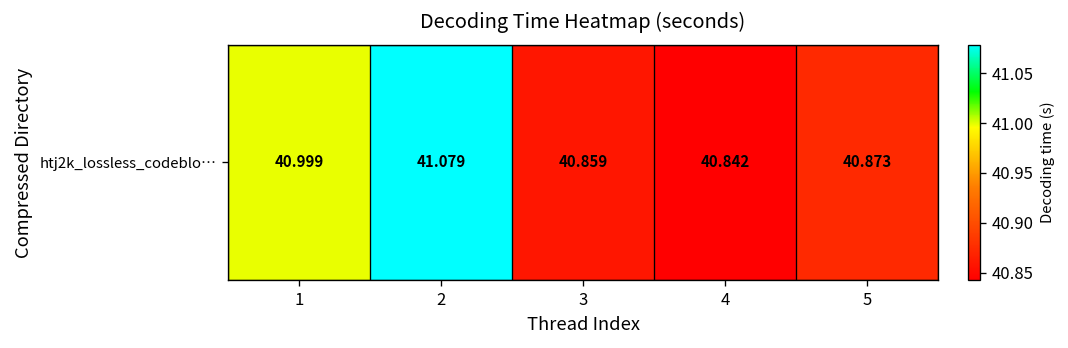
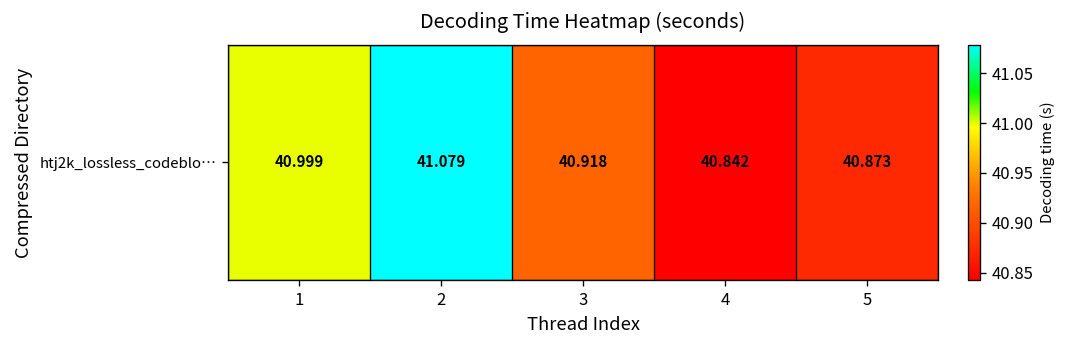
htj2k_lossless_codeblo…, 3: 40.859 -> 40.918
